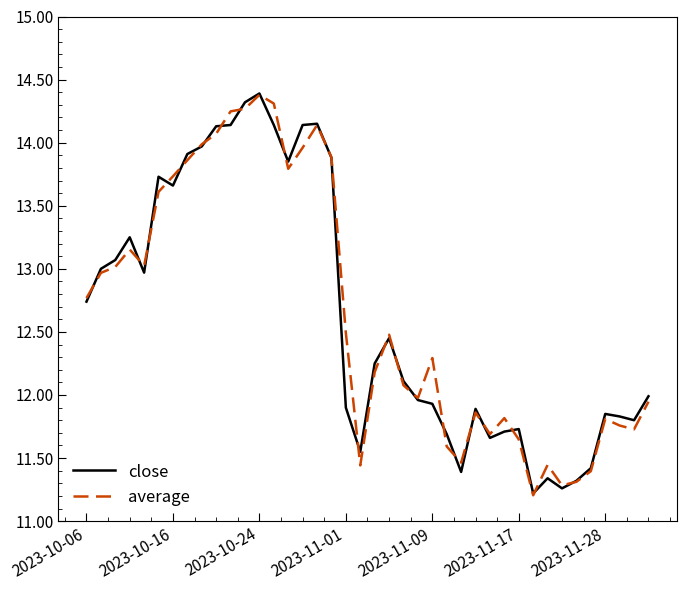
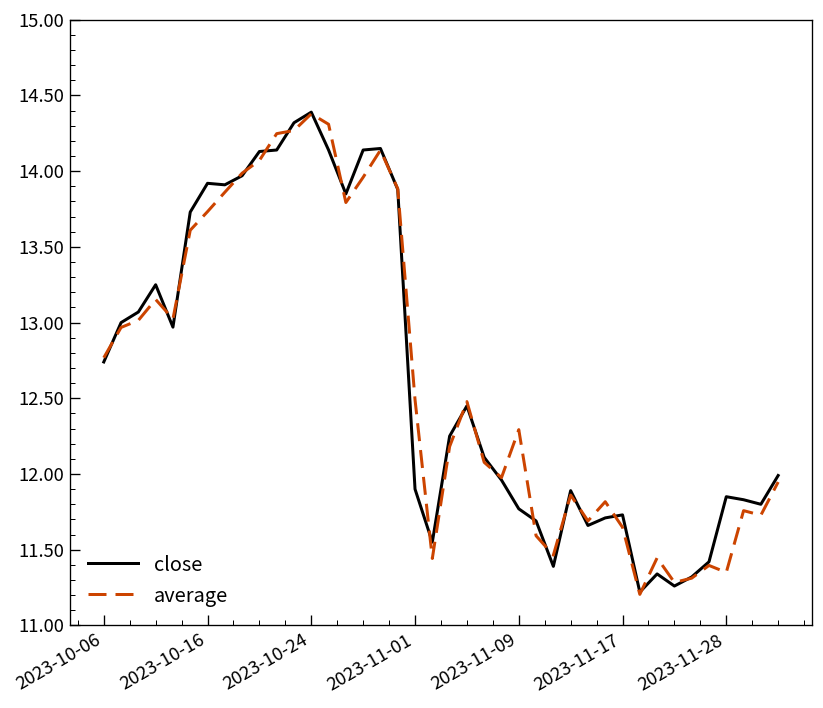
close, 2023-10-16: 13.66 -> 13.92
close, 2023-11-09: 11.93 -> 11.77
average, 2023-11-28: 11.81 -> 11.35
